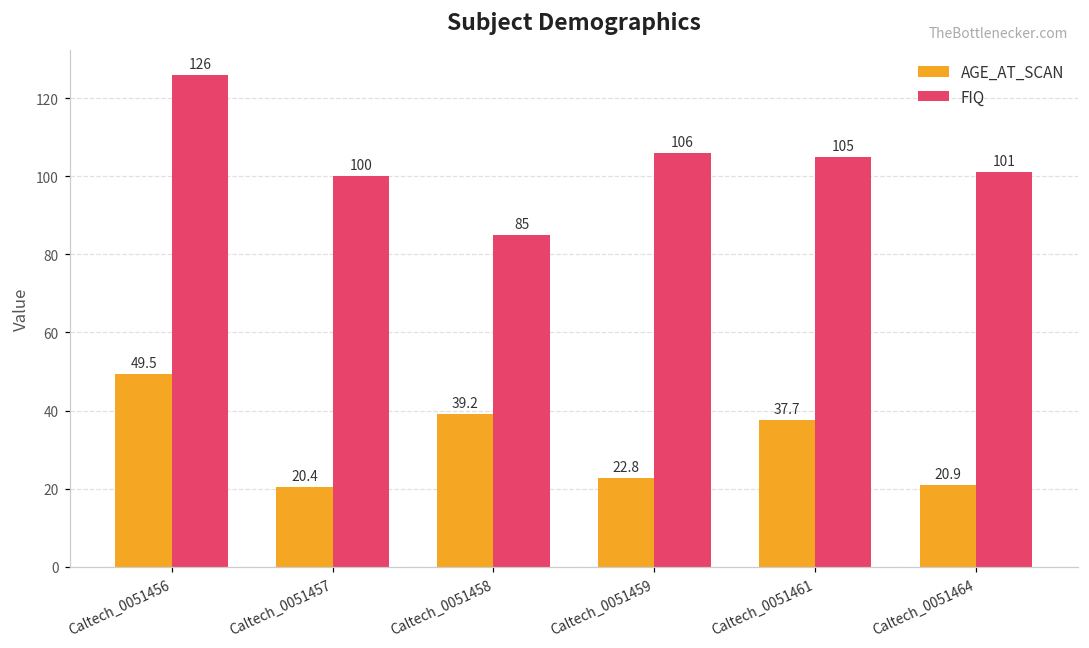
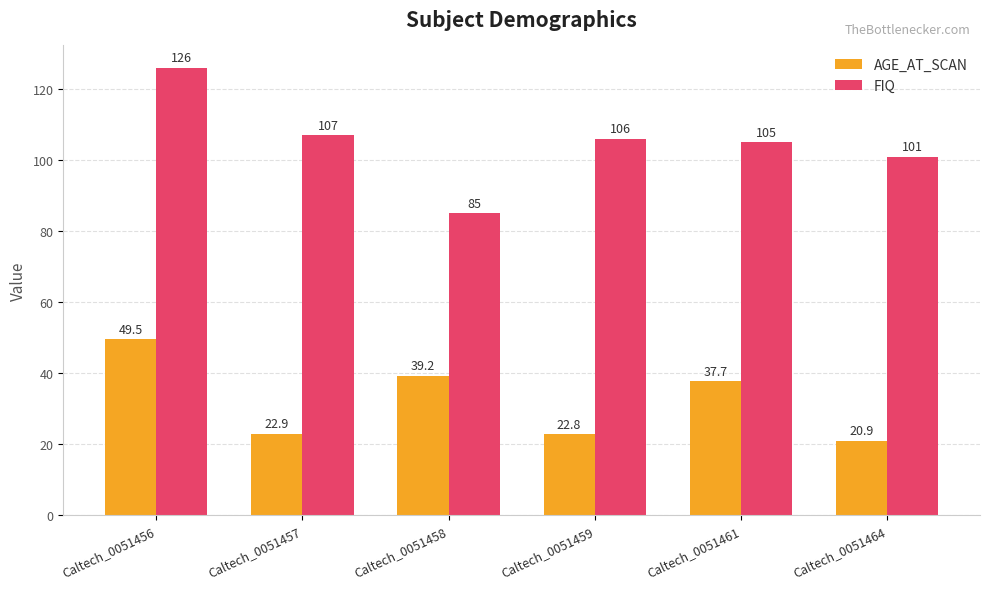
AGE_AT_SCAN, Caltech_0051457: 20.4 -> 22.9
FIQ, Caltech_0051457: 100 -> 107
